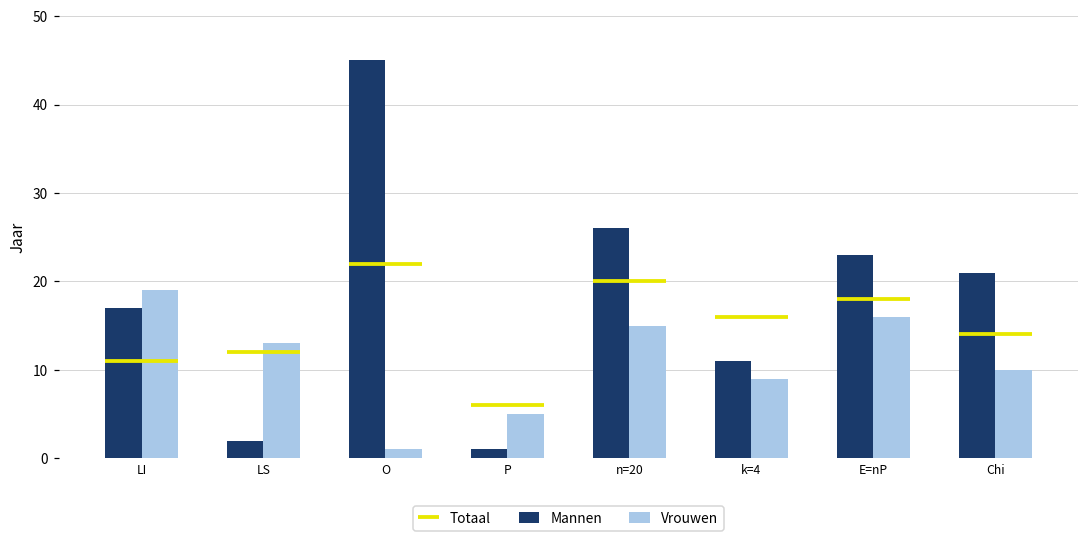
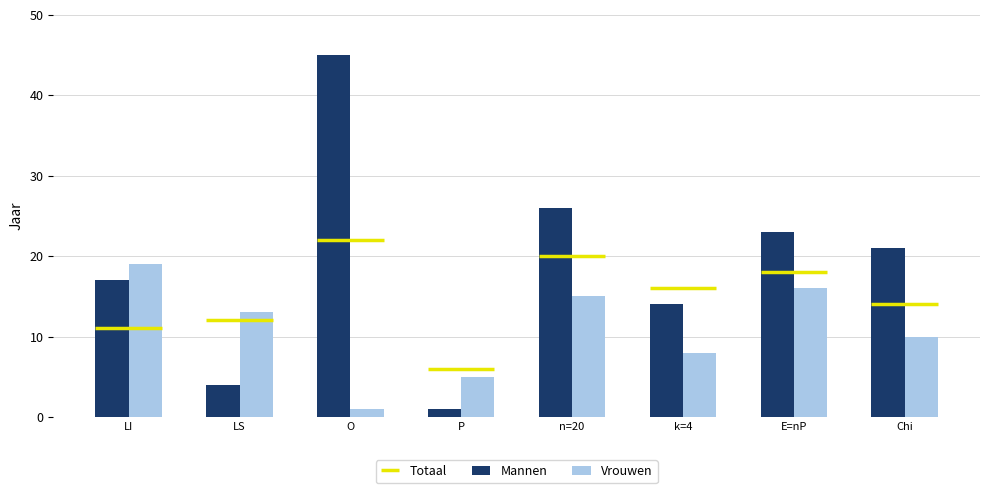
Mannen, LS: 2 -> 4
Mannen, k=4: 11 -> 14
Vrouwen, k=4: 9 -> 8
